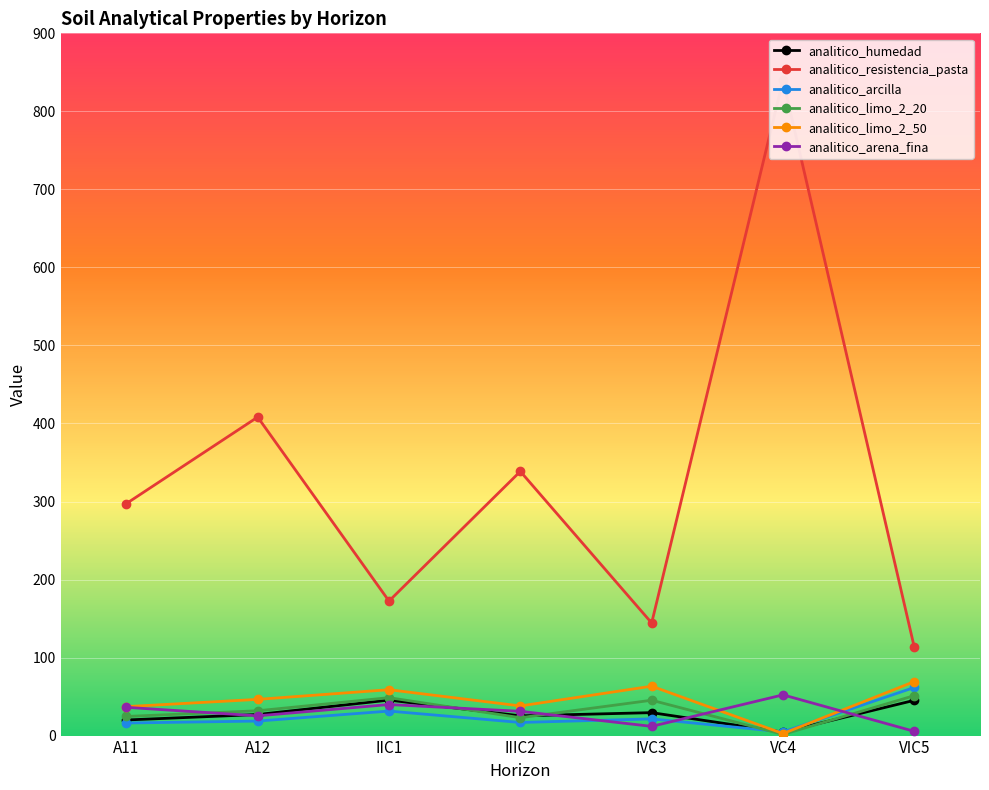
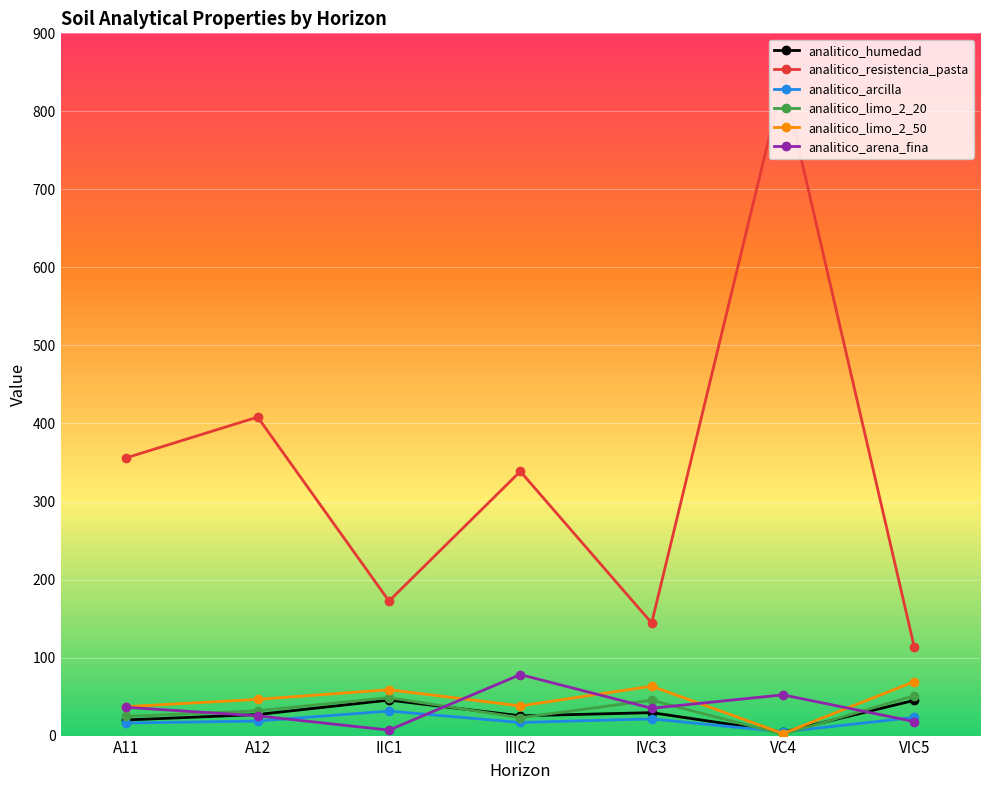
analitico_resistencia_pasta, A11: 300 -> 360
analitico_arena_fina, IIC1: 40 -> 10
analitico_arena_fina, IIIC2: 30 -> 80
analitico_arena_fina, IVC3: 10 -> 40
analitico_arcilla, VIC5: 60 -> 20
analitico_arena_fina, VIC5: 10 -> 20
